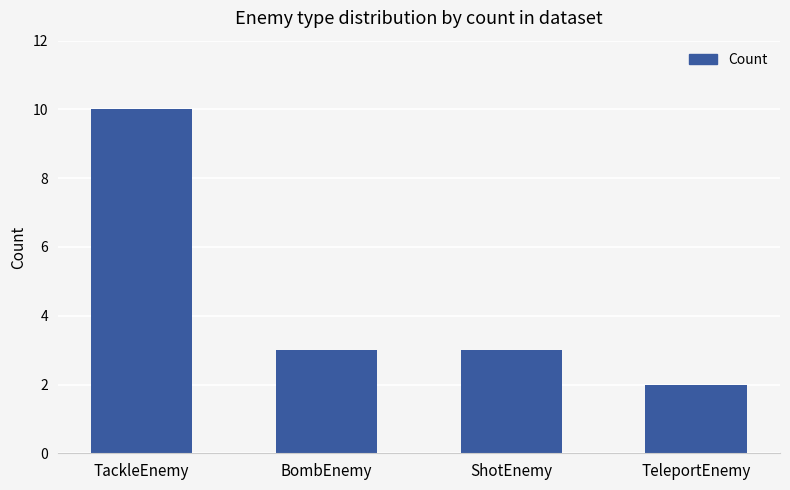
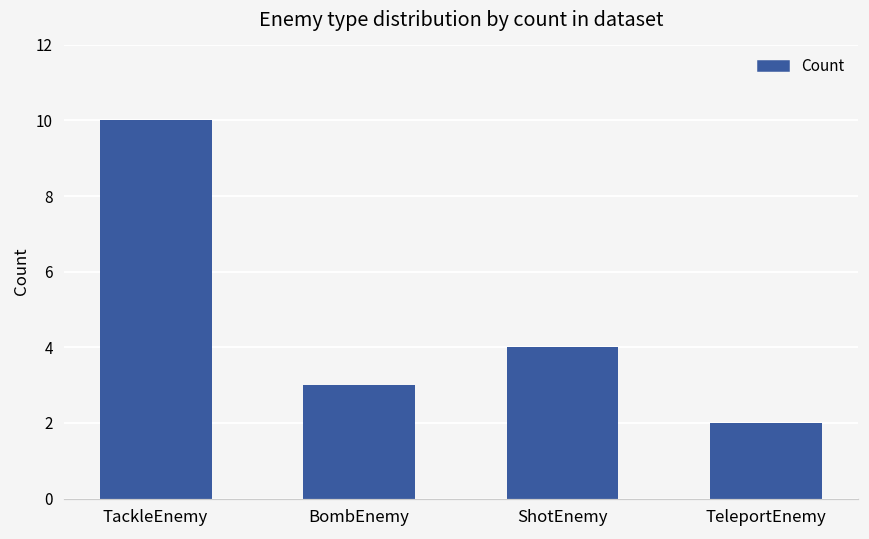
ShotEnemy: 3 -> 4
